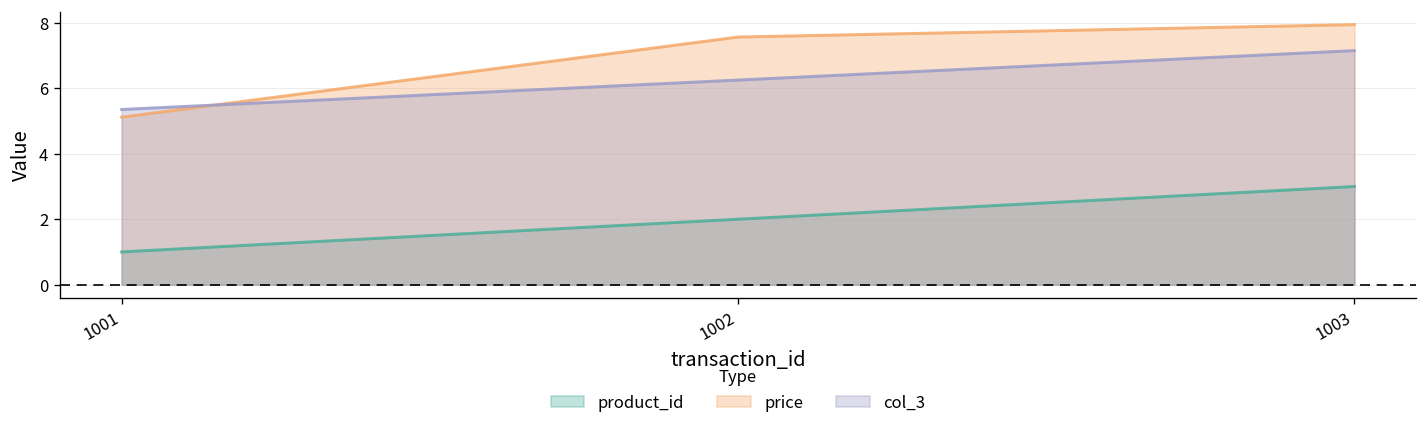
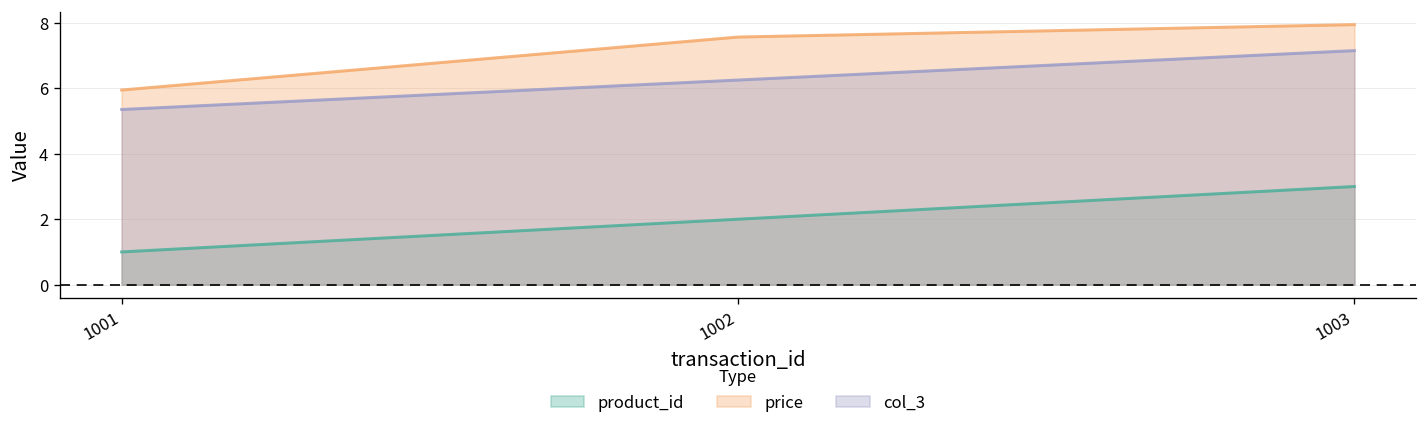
price, 1001: 5.1 -> 6.0
